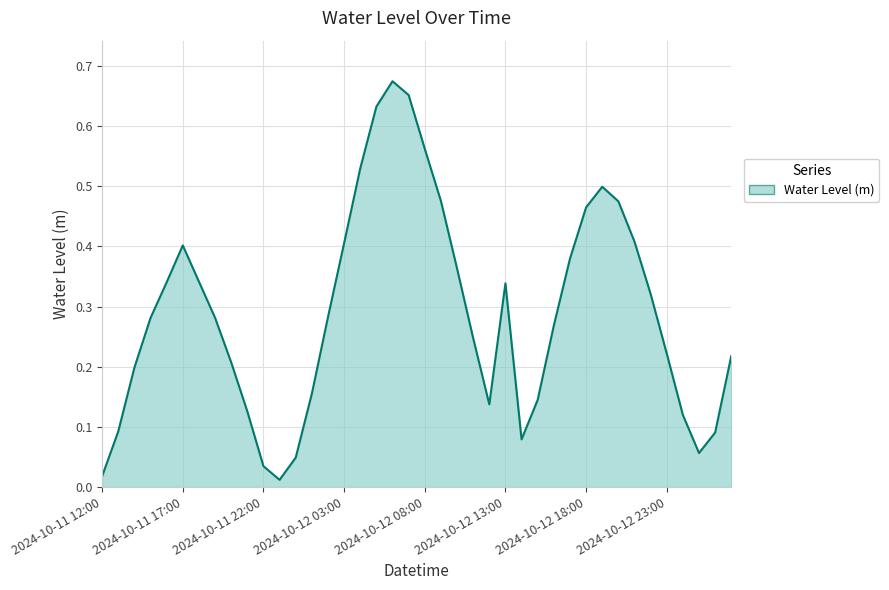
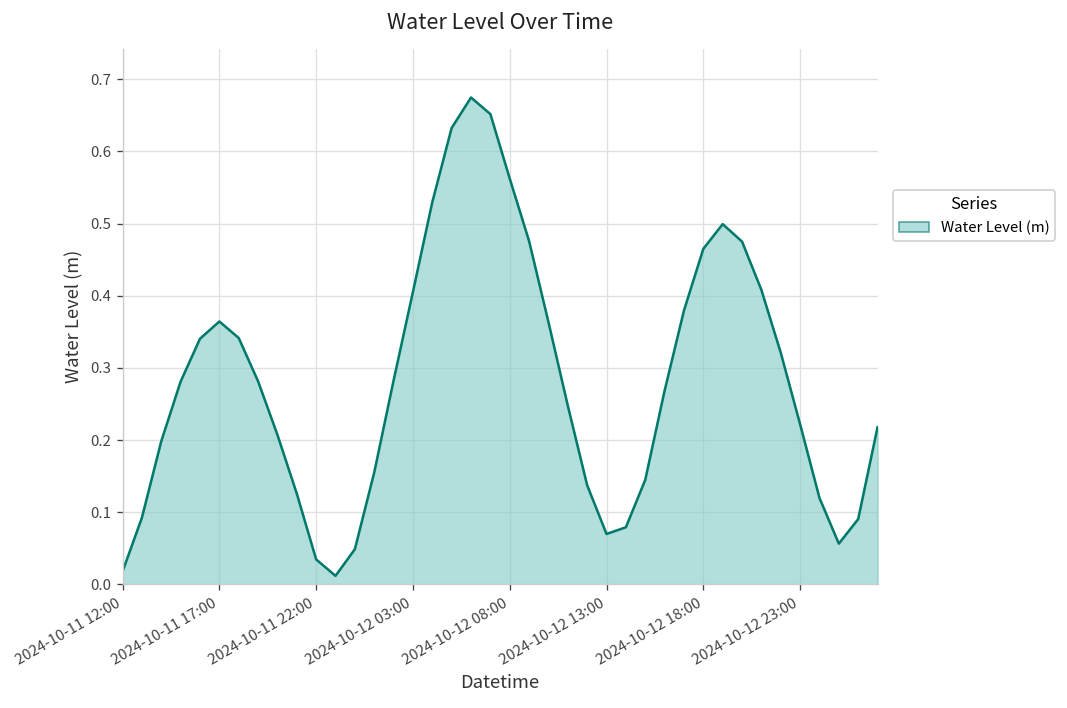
2024-10-11 17:00: 0.40 -> 0.36
2024-10-12 13:00: 0.34 -> 0.07
